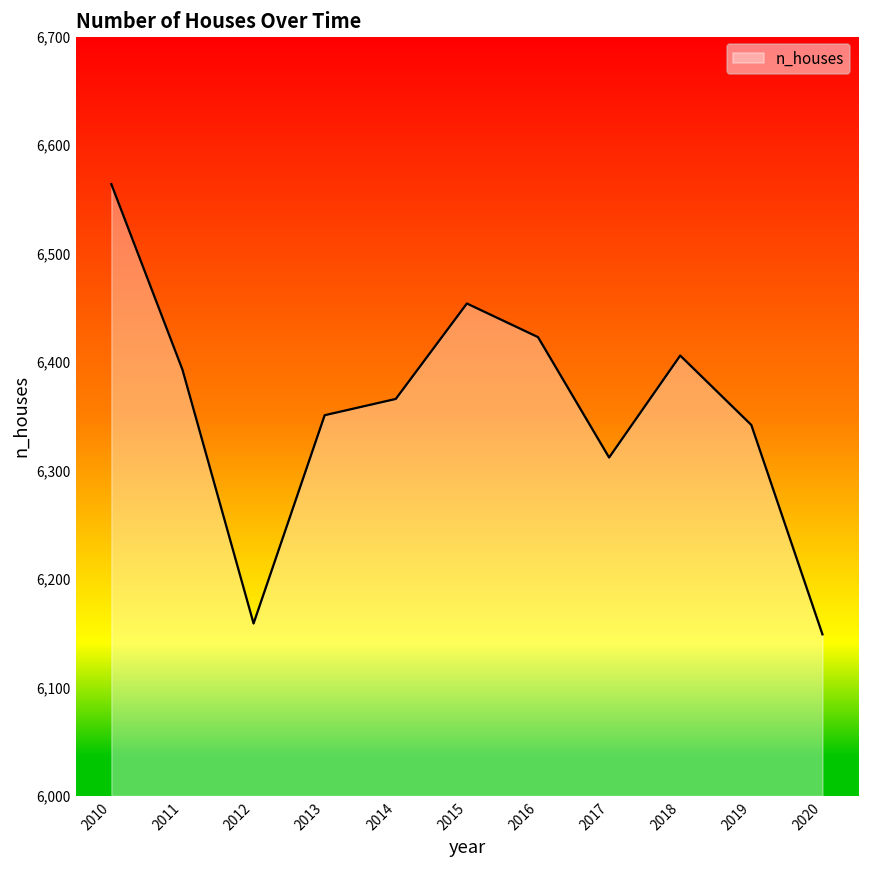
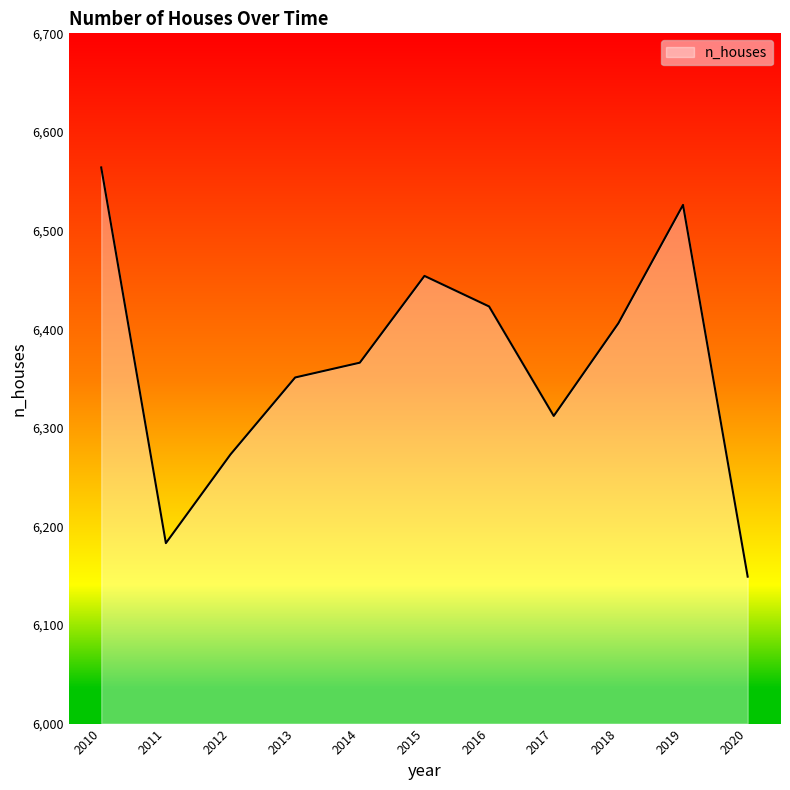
2011: 6,390 -> 6,180
2012: 6,160 -> 6,270
2019: 6,340 -> 6,530
